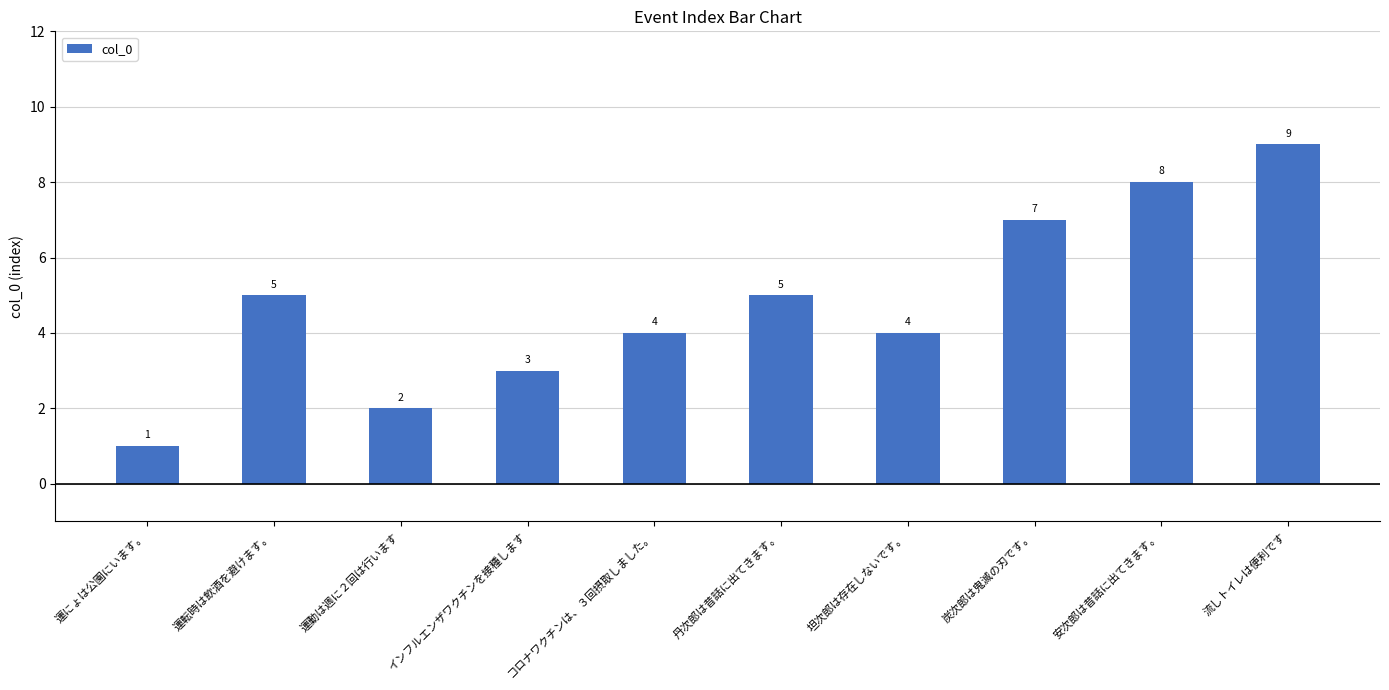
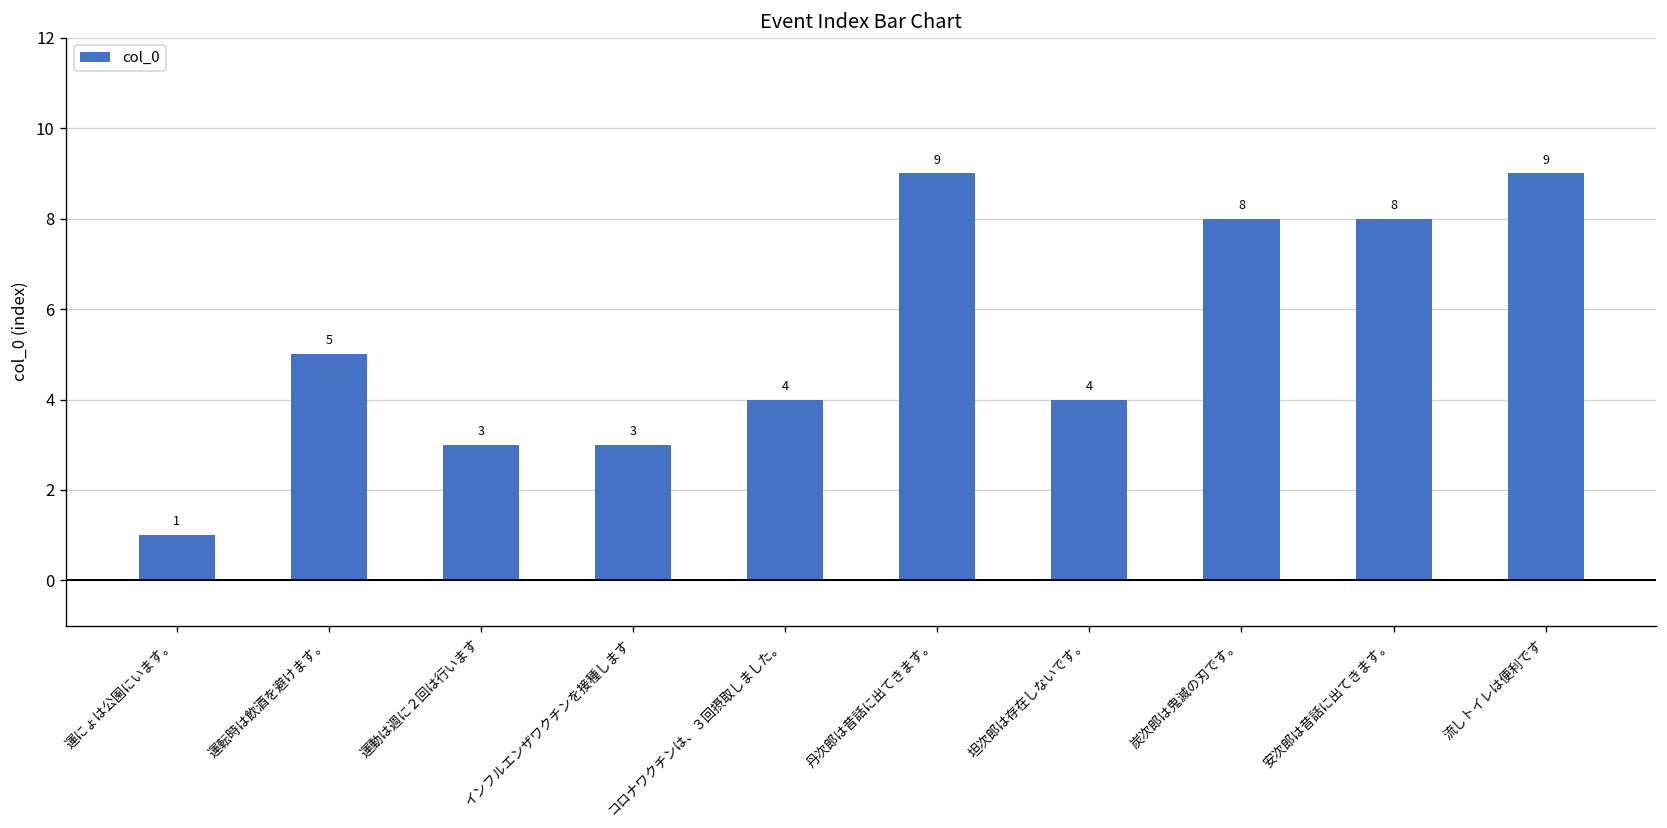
運動は週に２回は行います: 2 -> 3
丹次郎は昔話に出てきます。: 5 -> 9
炭次郎は鬼滅の刃です。: 7 -> 8
